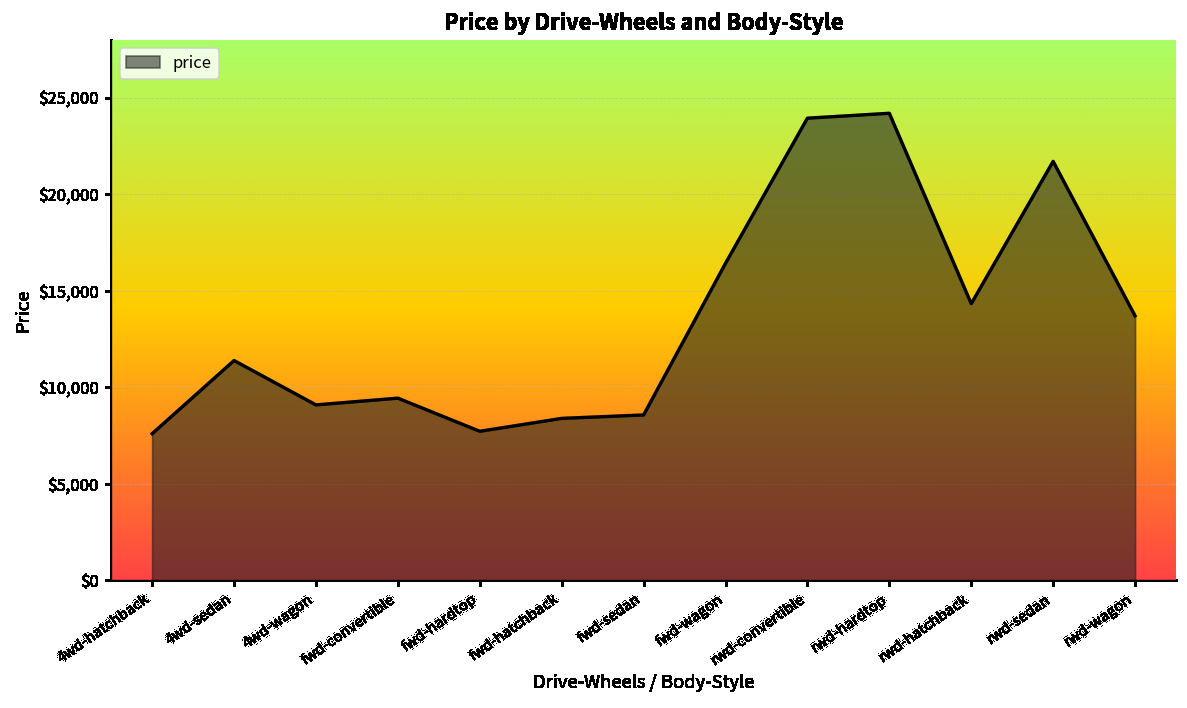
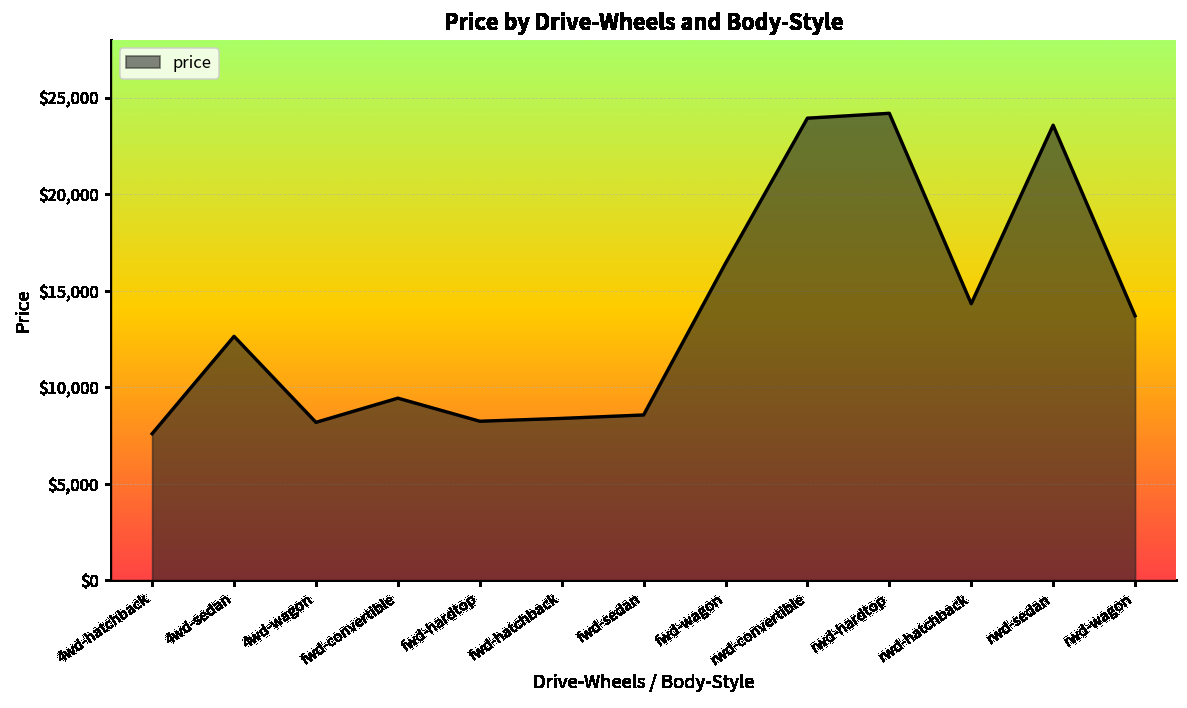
4wd-sedan: $11,400 -> $12,600
4wd-wagon: $9,100 -> $8,200
fwd-hardtop: $7,700 -> $8,200
rwd-sedan: $21,700 -> $23,600
